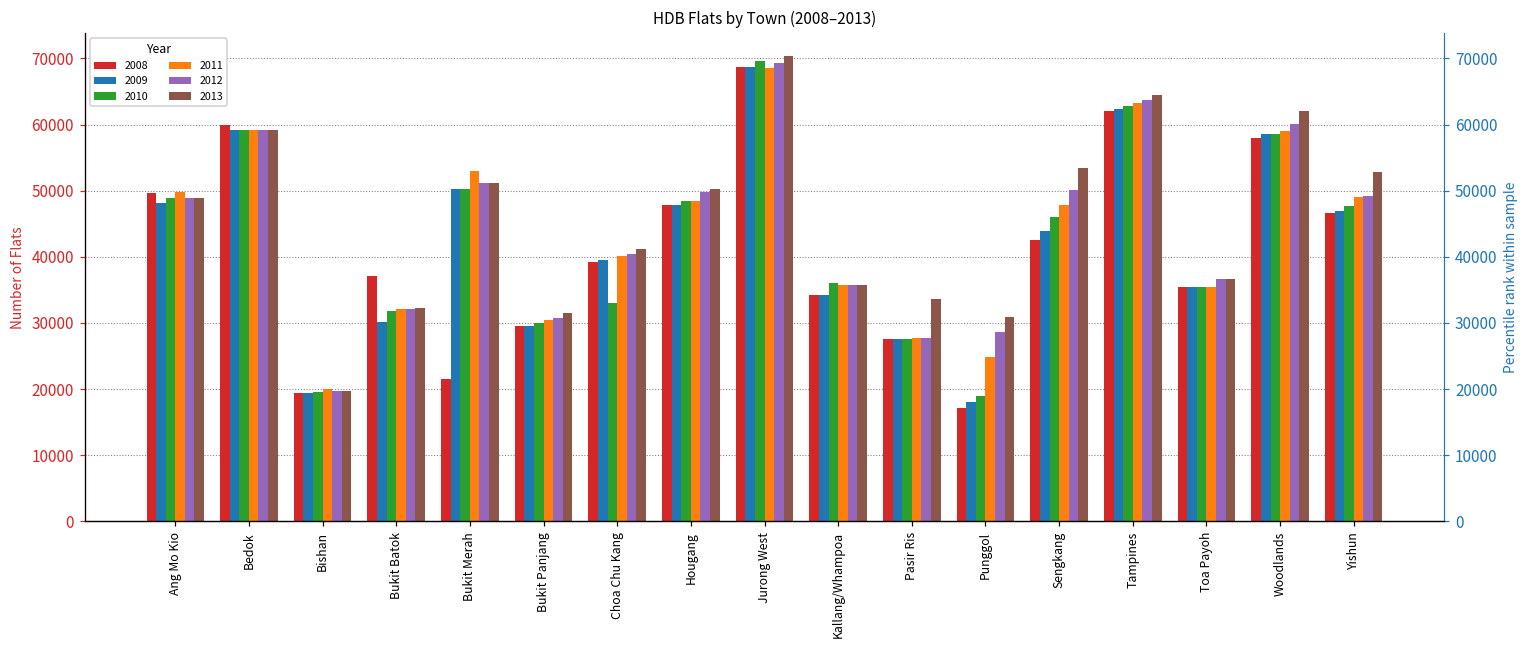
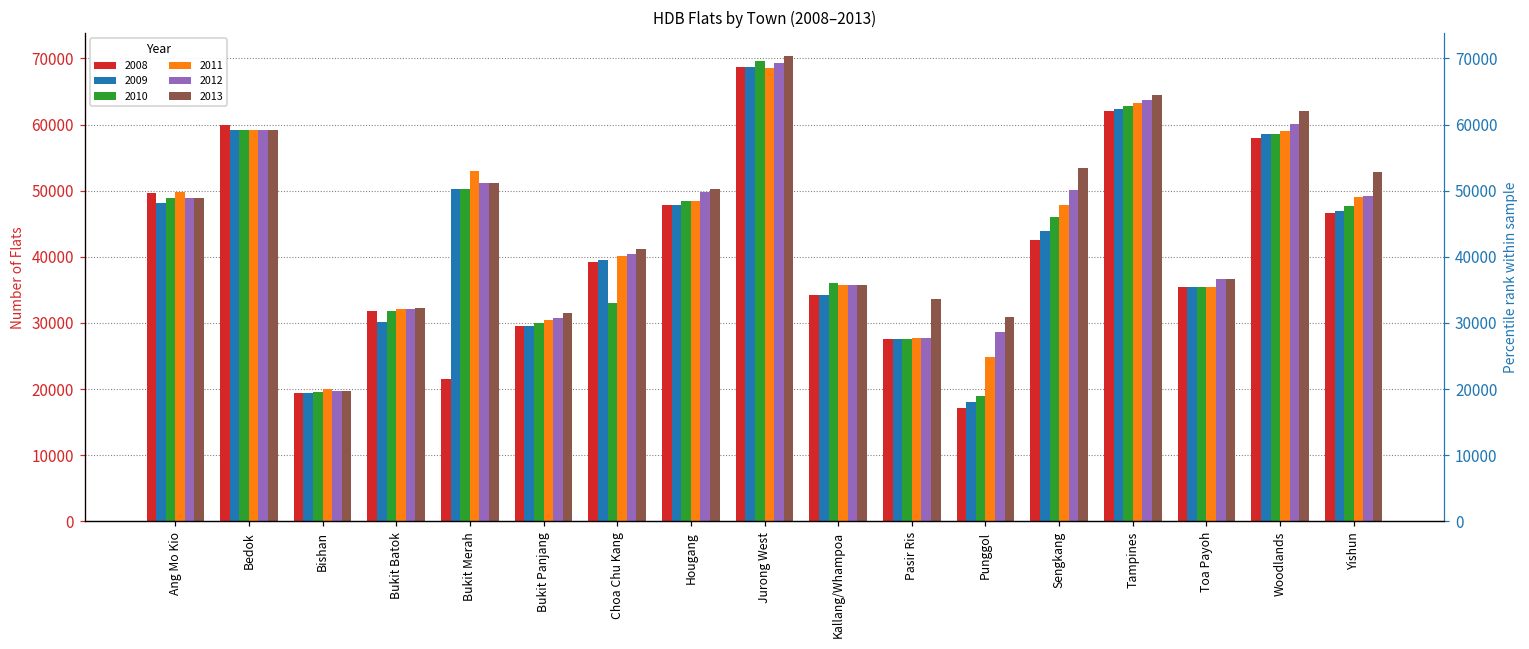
2008, Bukit Batok: 37000 -> 32000
